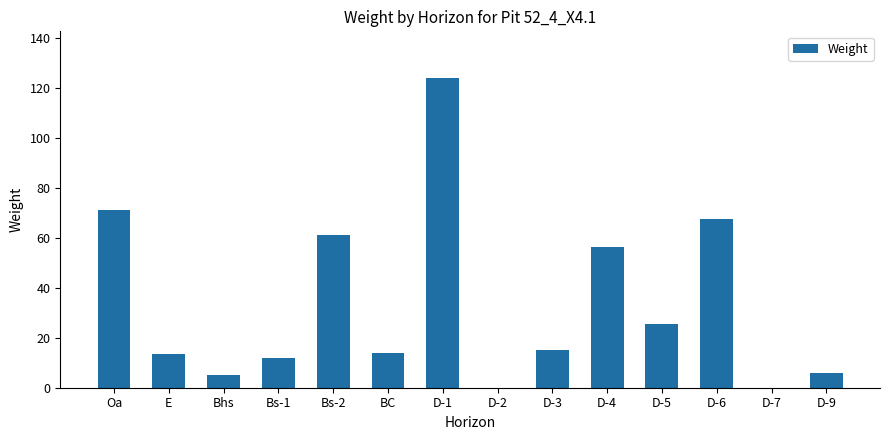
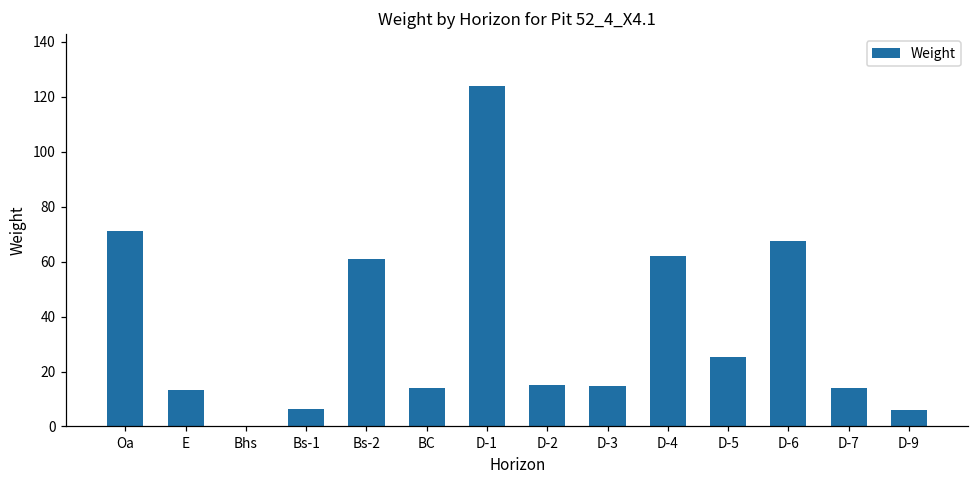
Bhs: 5 -> 0
Bs-1: 12 -> 7
D-2: 0 -> 15
D-4: 57 -> 62
D-7: 0 -> 14
